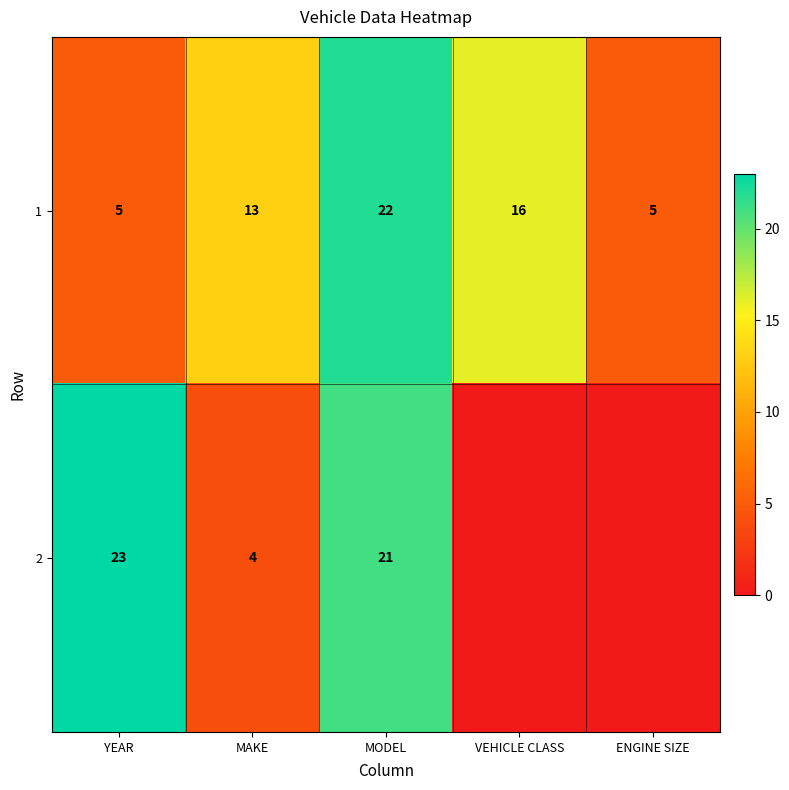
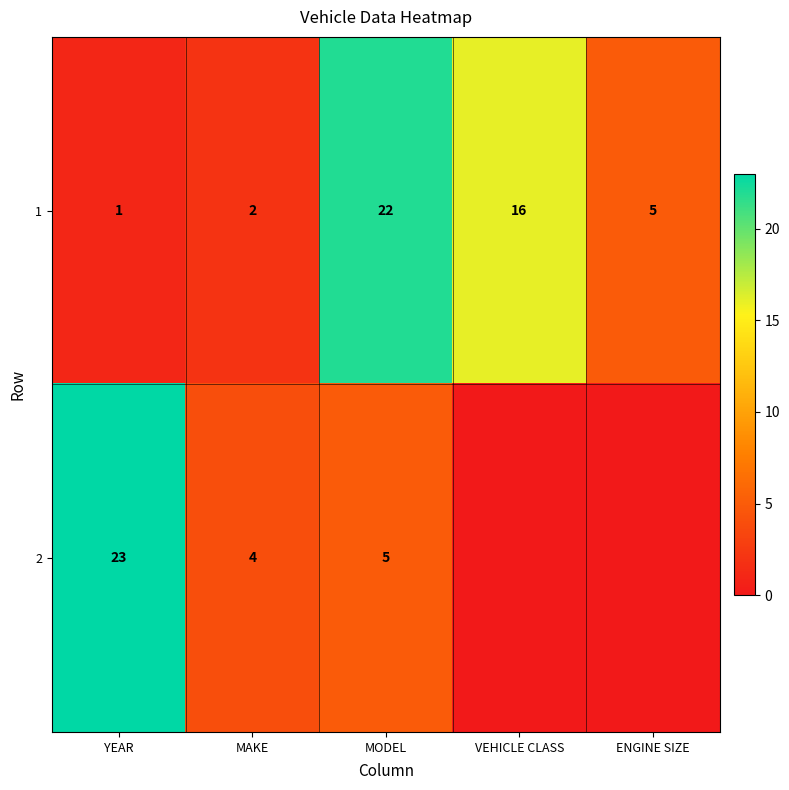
1, YEAR: 5 -> 1
1, MAKE: 13 -> 2
2, MODEL: 21 -> 5
